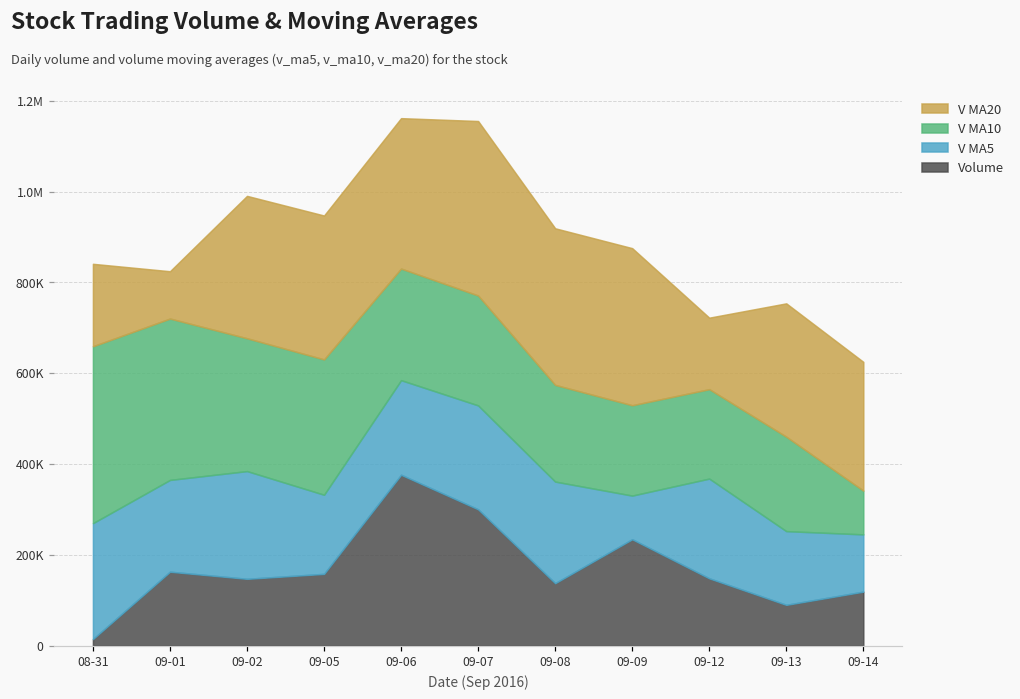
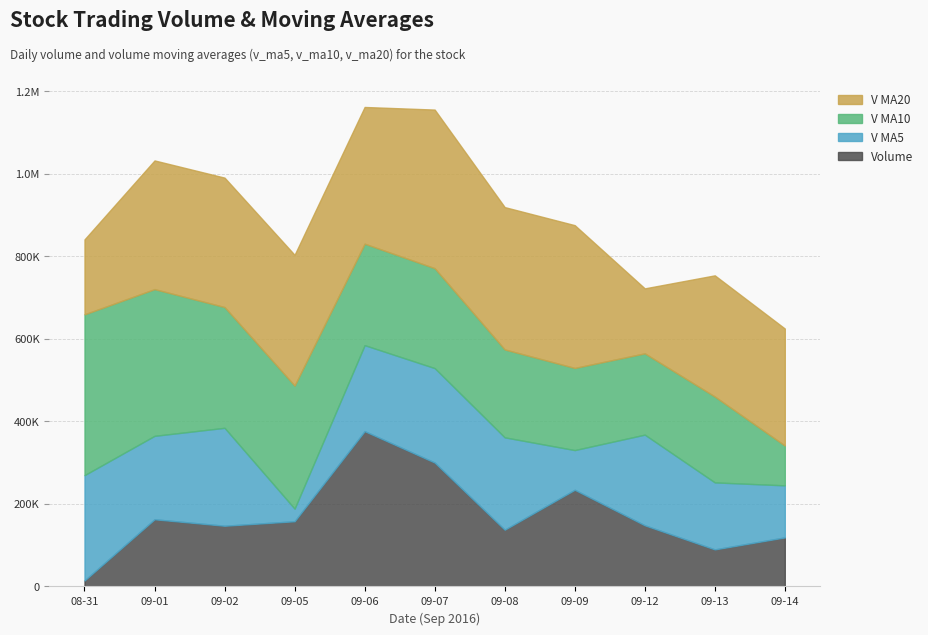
V MA20, 09-01: 100000 -> 310000
V MA5, 09-05: 170000 -> 30000
